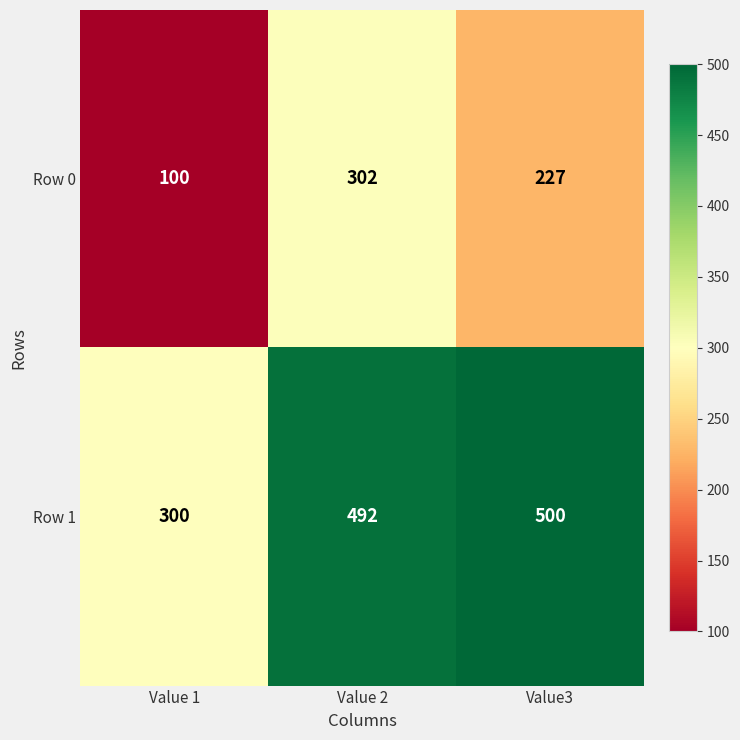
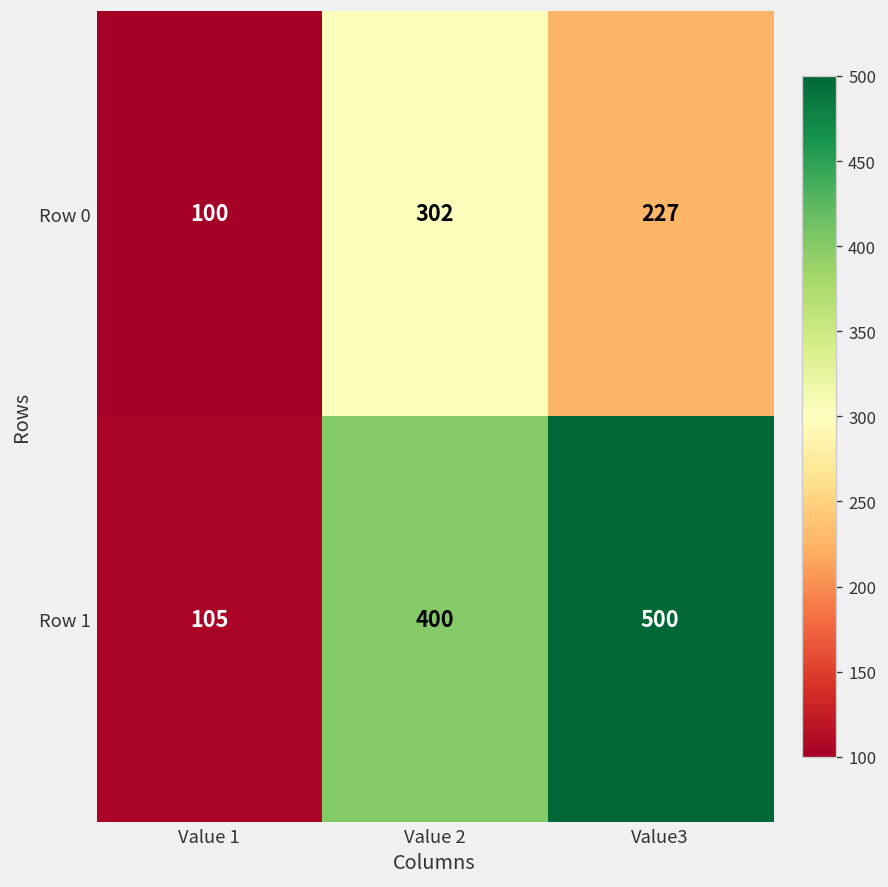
Row 1, Value 1: 300 -> 105
Row 1, Value 2: 492 -> 400
